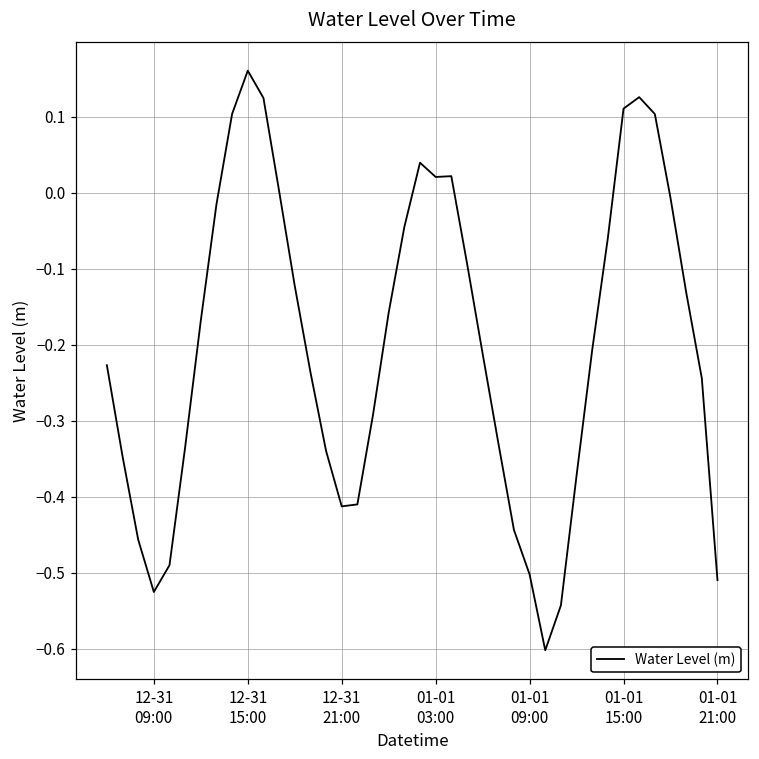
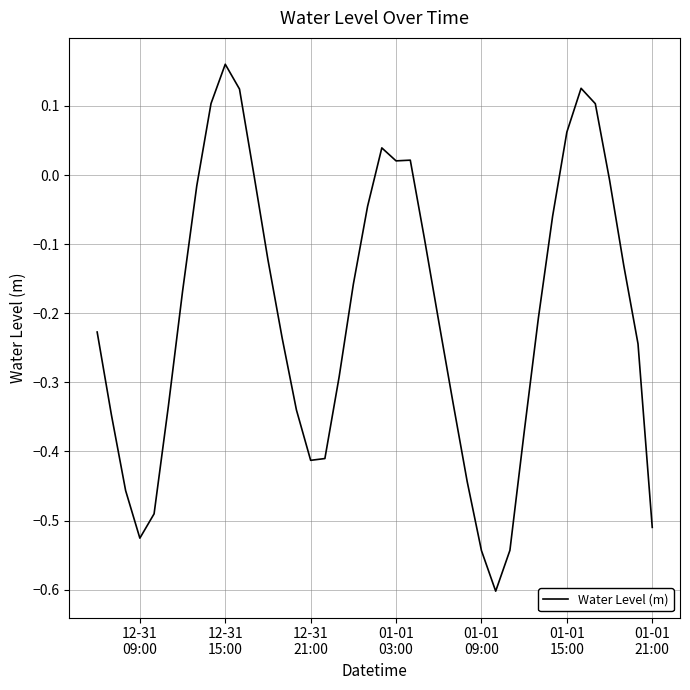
01-01 09:00: -0.50 -> -0.54
01-01 15:00: 0.11 -> 0.06
